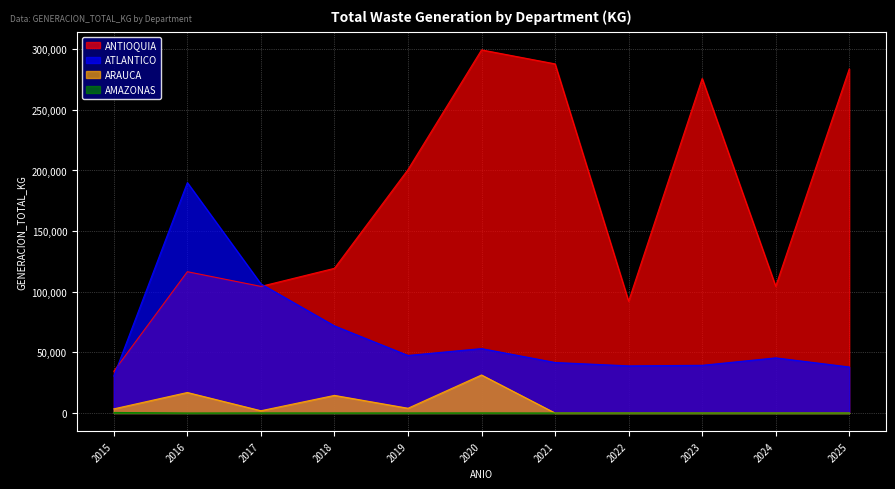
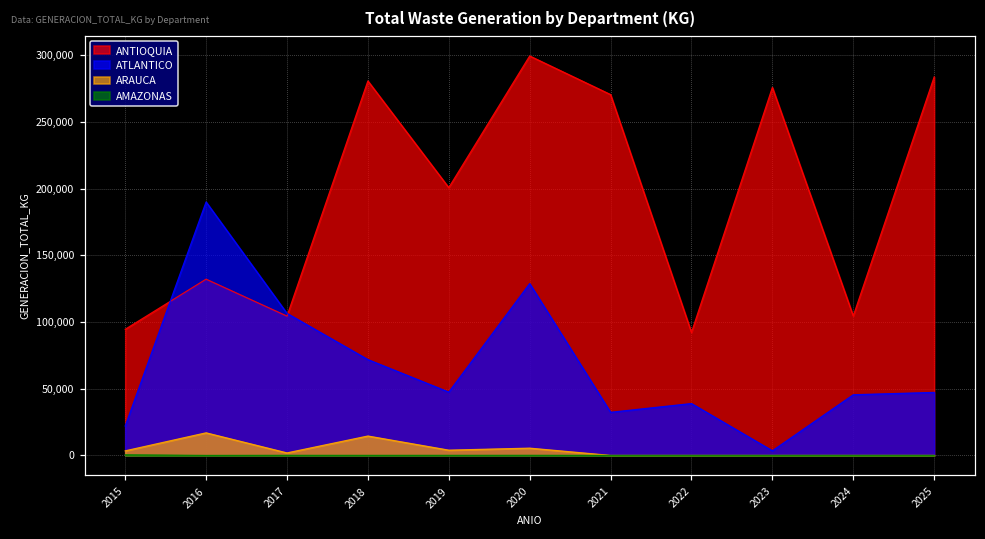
ANTIOQUIA, 2015: 34,000 -> 95,000
ATLANTICO, 2015: 31,000 -> 22,000
ANTIOQUIA, 2016: 117,000 -> 132,000
ANTIOQUIA, 2018: 119,000 -> 281,000
ATLANTICO, 2020: 53,000 -> 129,000
ARAUCA, 2020: 31,000 -> 5,000
ANTIOQUIA, 2021: 288,000 -> 271,000
ATLANTICO, 2021: 42,000 -> 32,000
ATLANTICO, 2023: 39,000 -> 4,000
ATLANTICO, 2025: 38,000 -> 47,000
